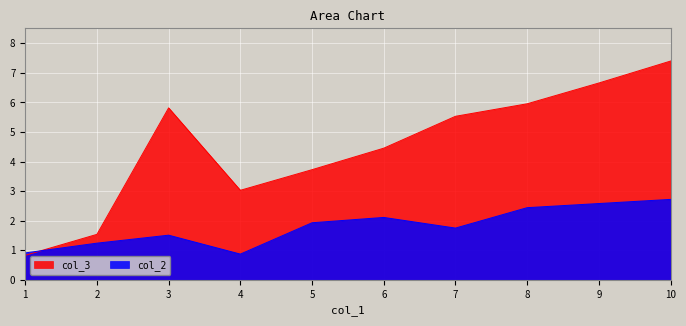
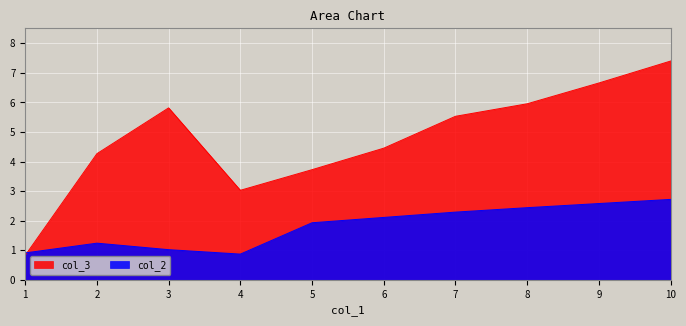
col_3, 2: 1.5 -> 4.3
col_2, 3: 1.5 -> 1.0
col_2, 7: 1.8 -> 2.3
